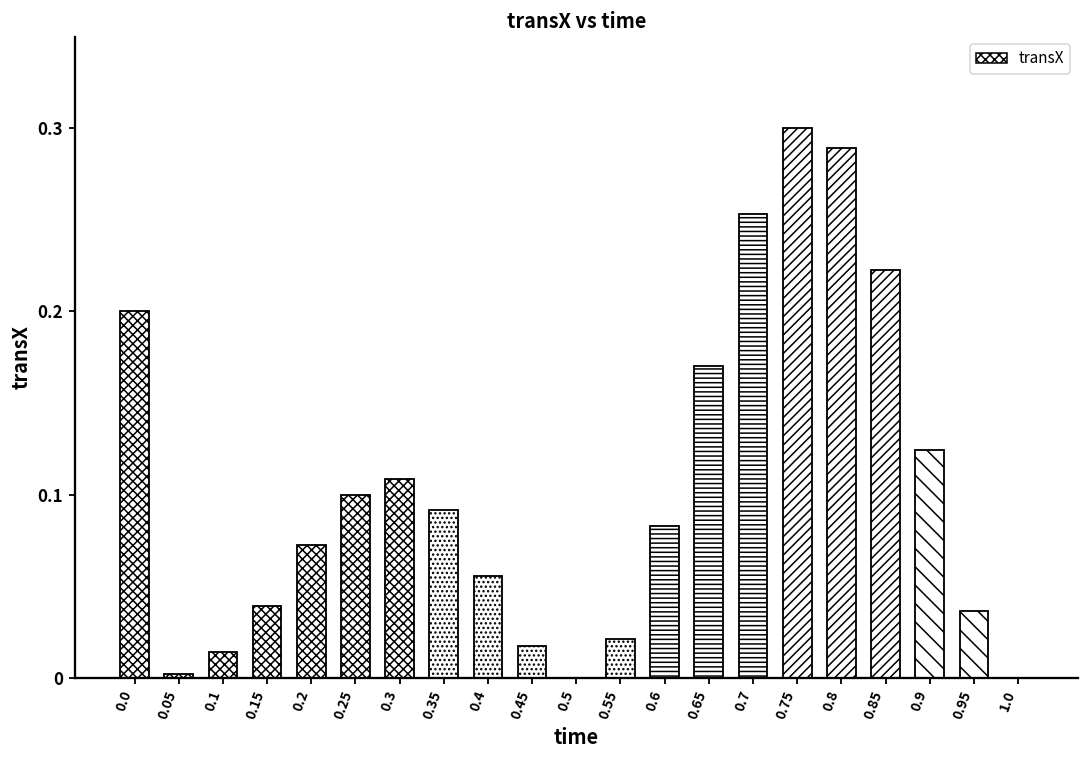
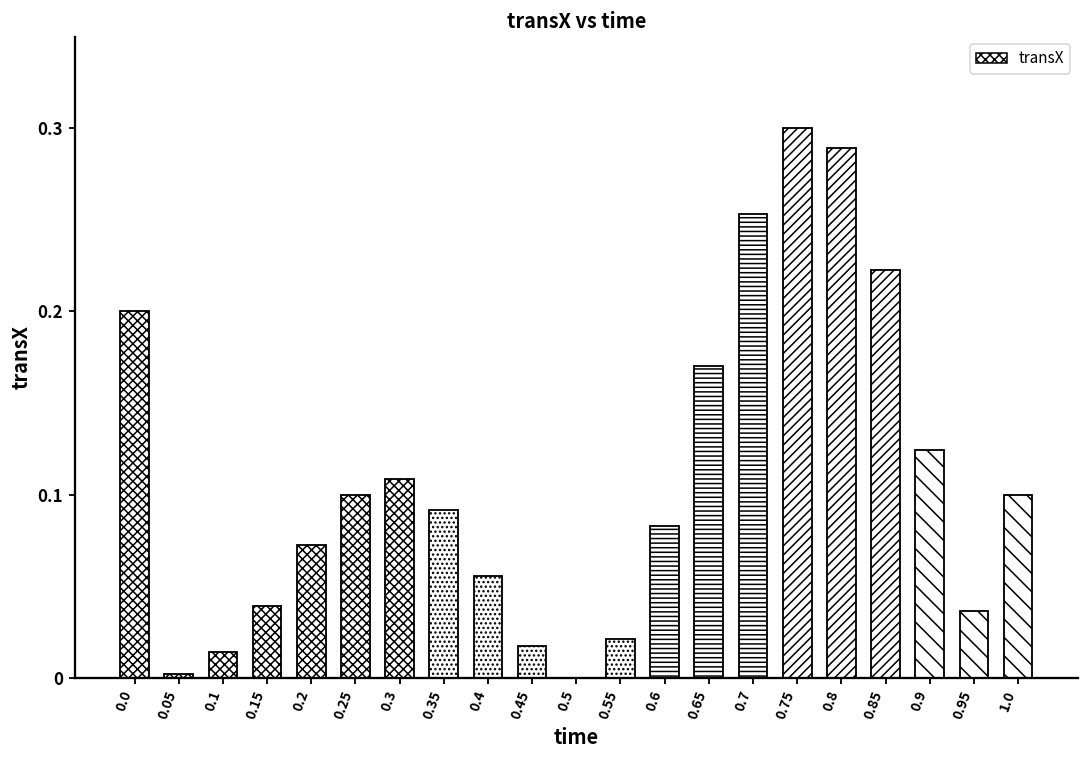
1.0: 0.0 -> 0.1
